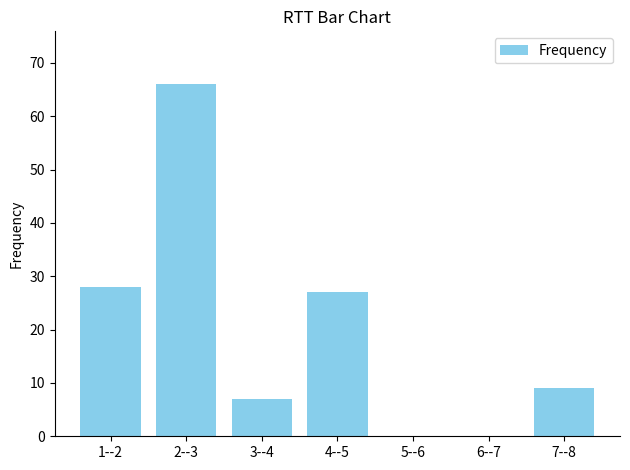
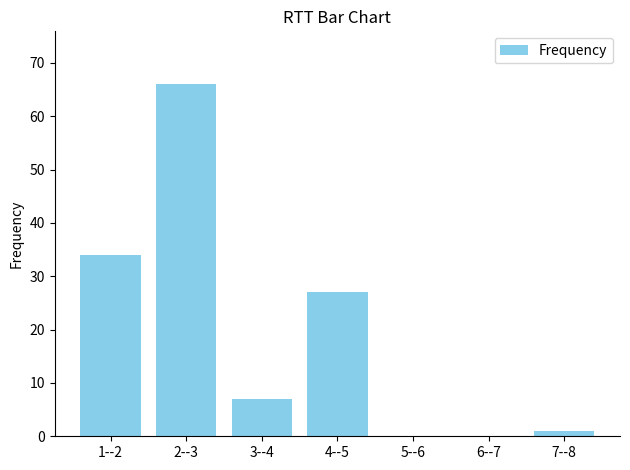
1--2: 28 -> 34
7--8: 9 -> 1
